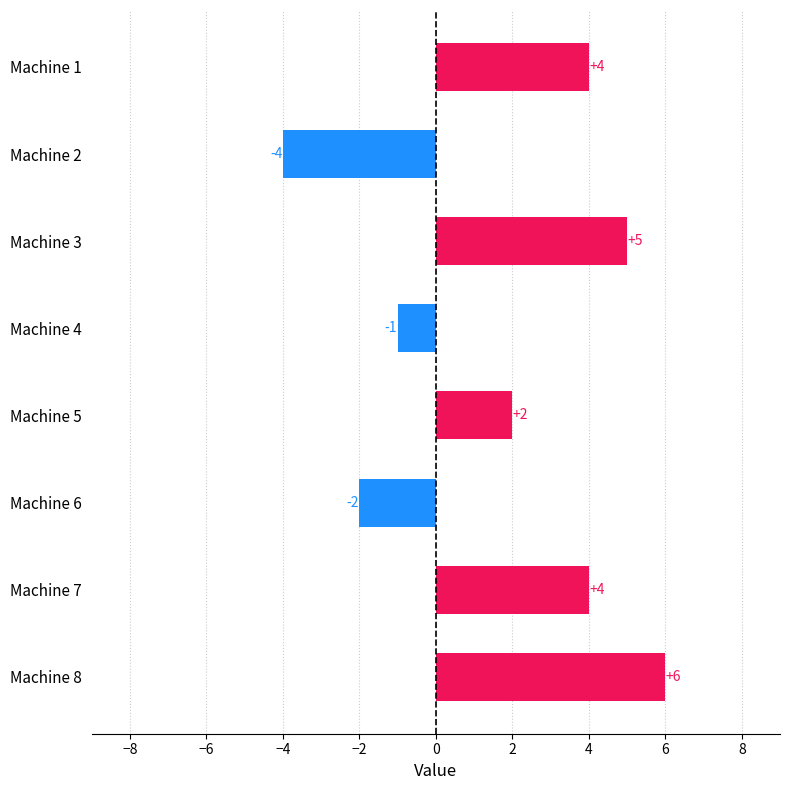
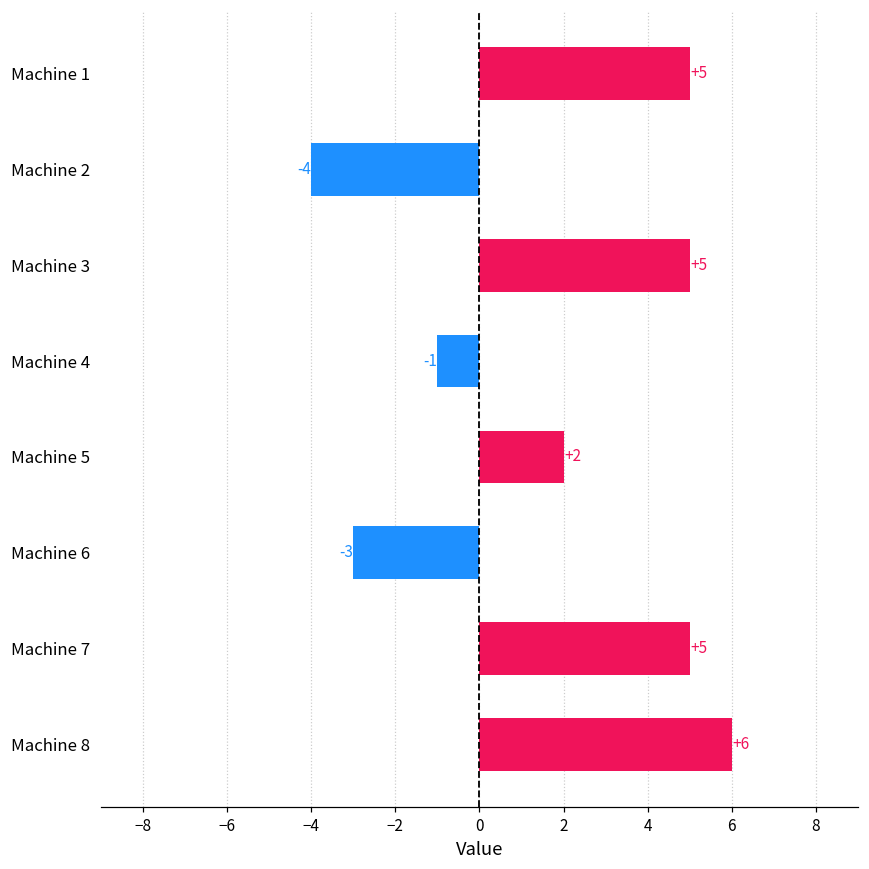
Machine 1: +4 -> +5
Machine 6: -2 -> -3
Machine 7: +4 -> +5
